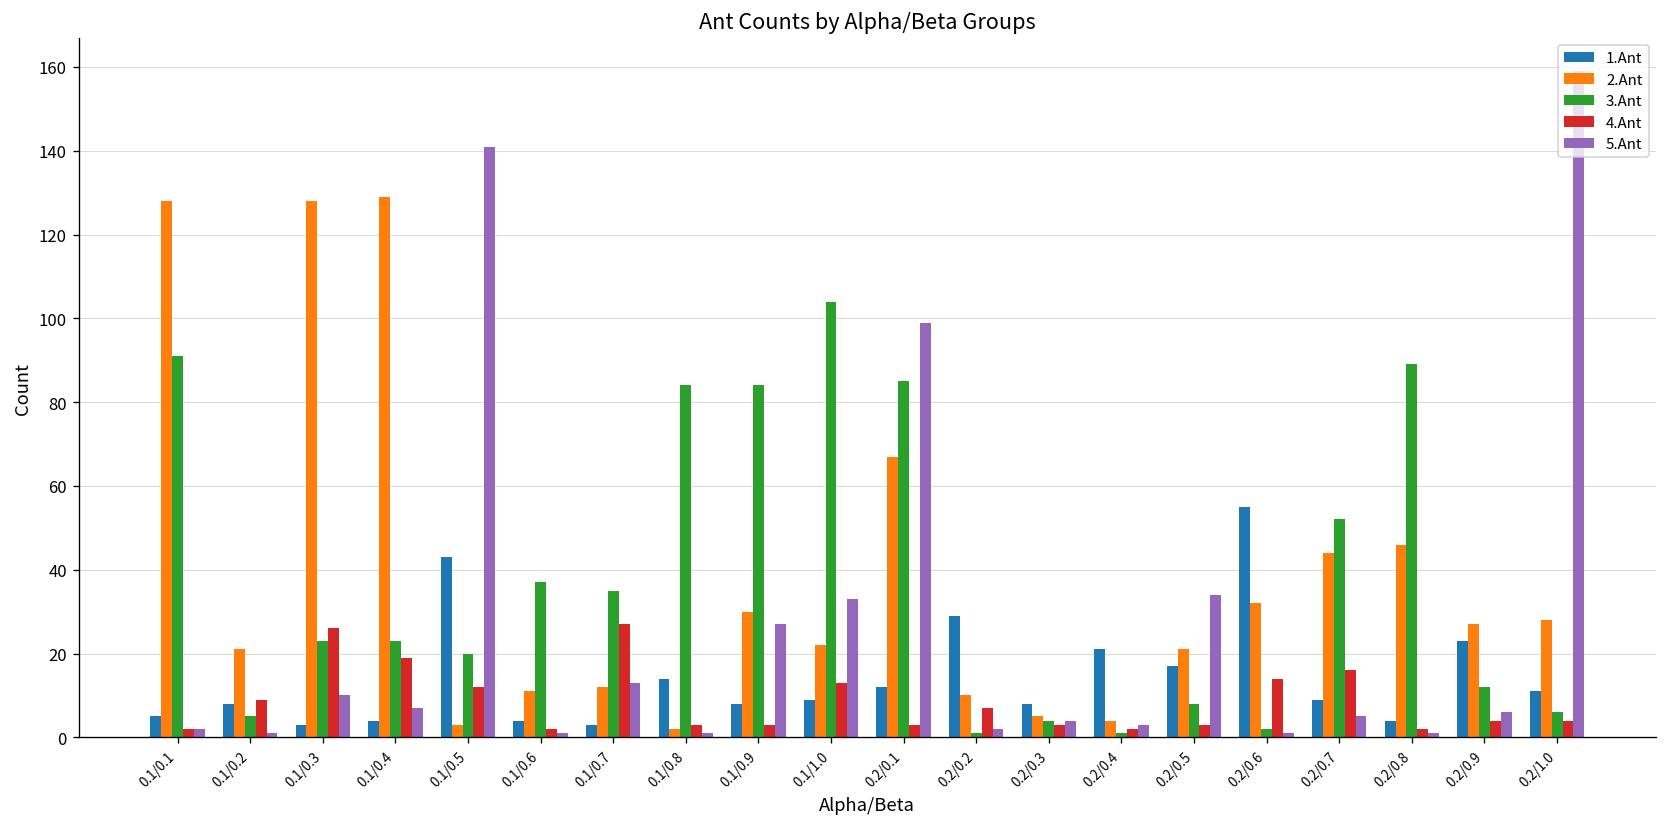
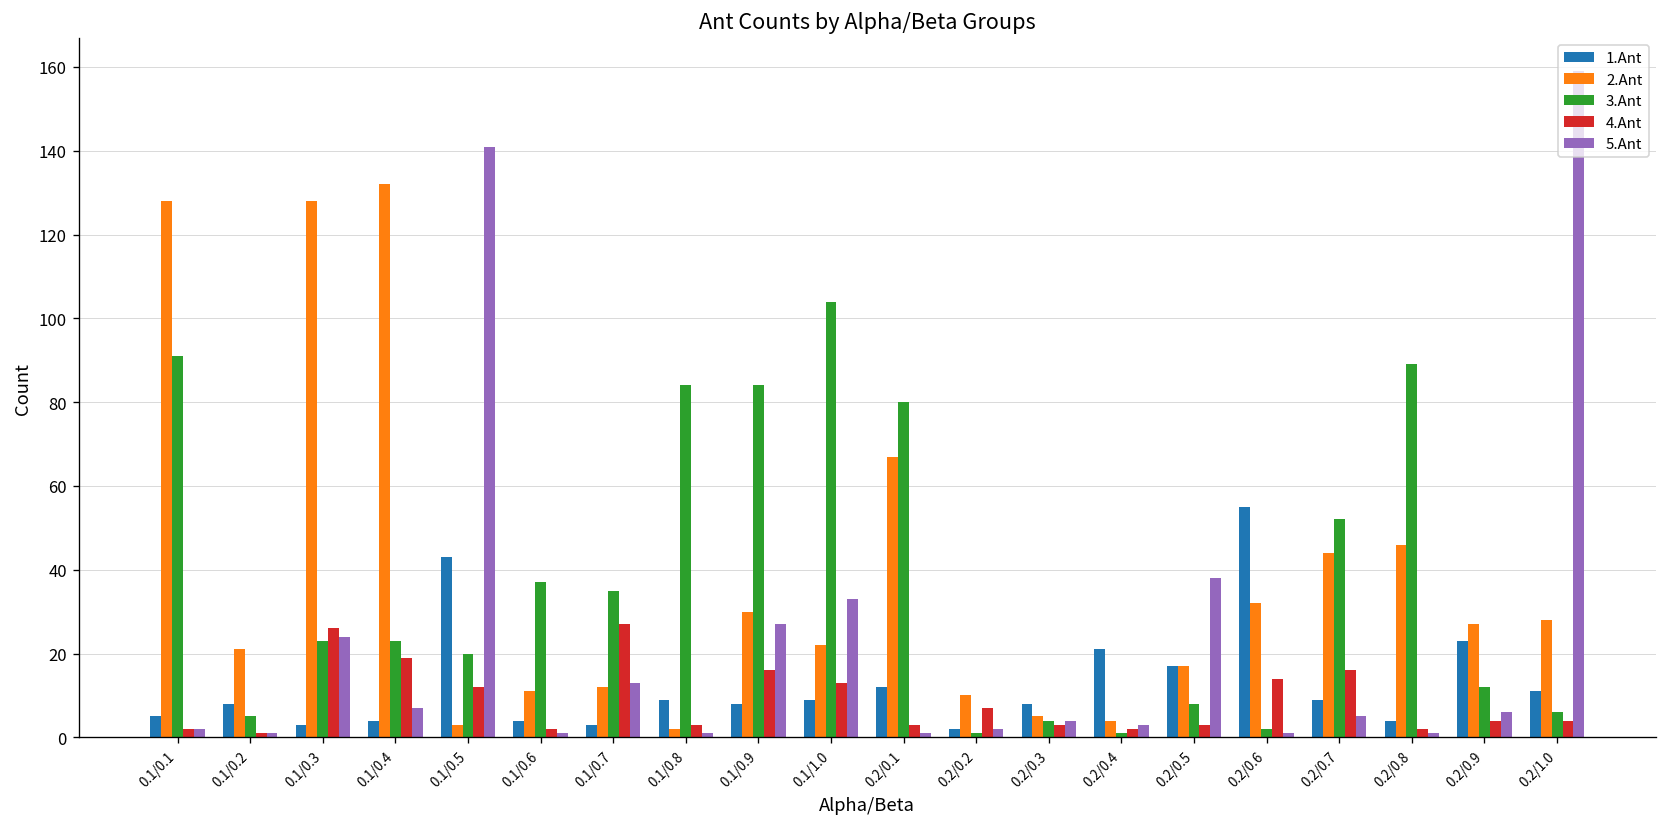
4.Ant, 0.1/0.2: 9 -> 1
5.Ant, 0.1/0.3: 10 -> 24
2.Ant, 0.1/0.4: 129 -> 132
1.Ant, 0.1/0.8: 14 -> 9
4.Ant, 0.1/0.9: 3 -> 16
3.Ant, 0.2/0.1: 85 -> 80
5.Ant, 0.2/0.1: 99 -> 1
1.Ant, 0.2/0.2: 29 -> 2
2.Ant, 0.2/0.5: 21 -> 17
5.Ant, 0.2/0.5: 34 -> 38
